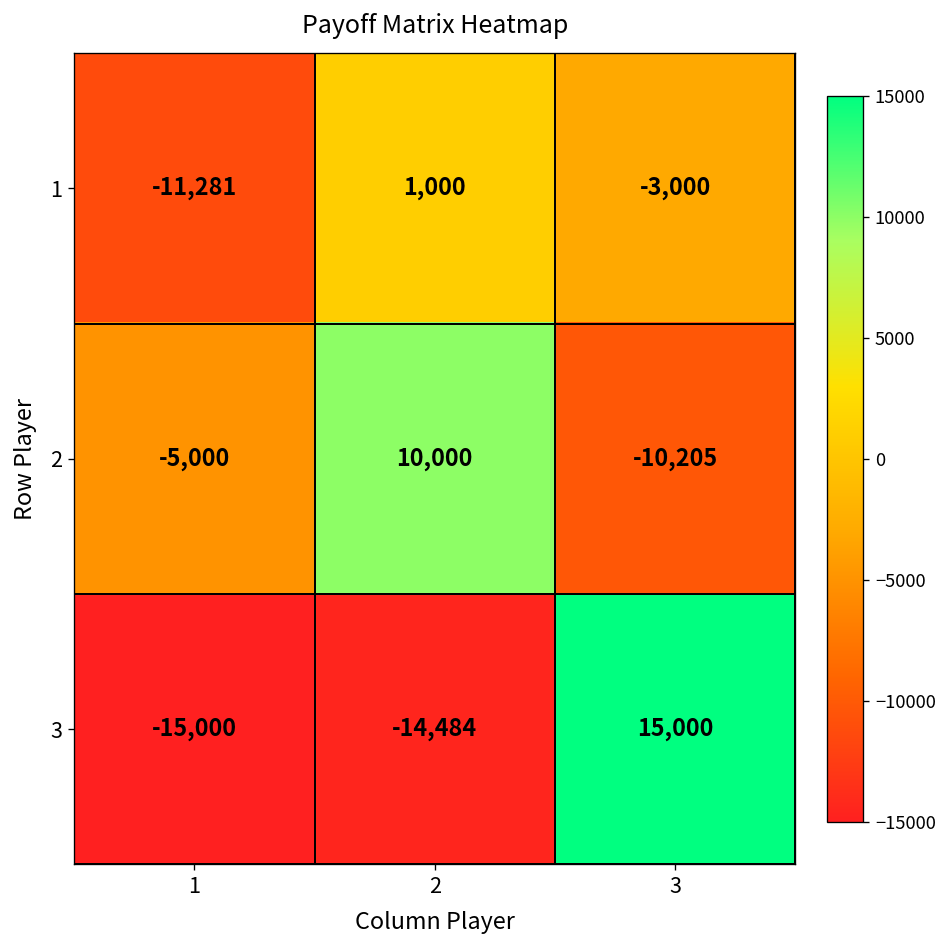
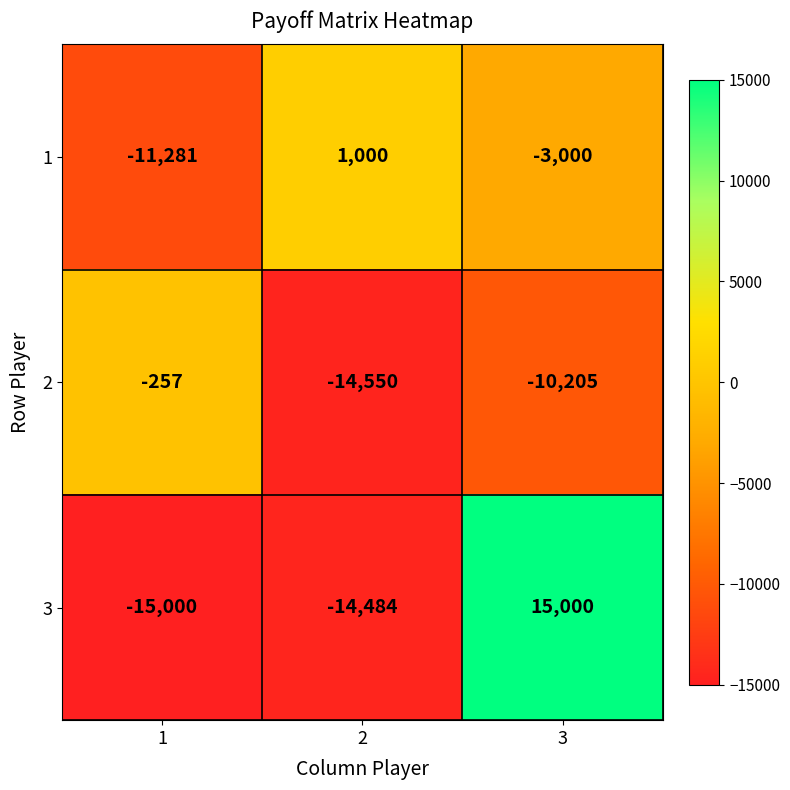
2, 1: -5,000 -> -257
2, 2: 10,000 -> -14,550
